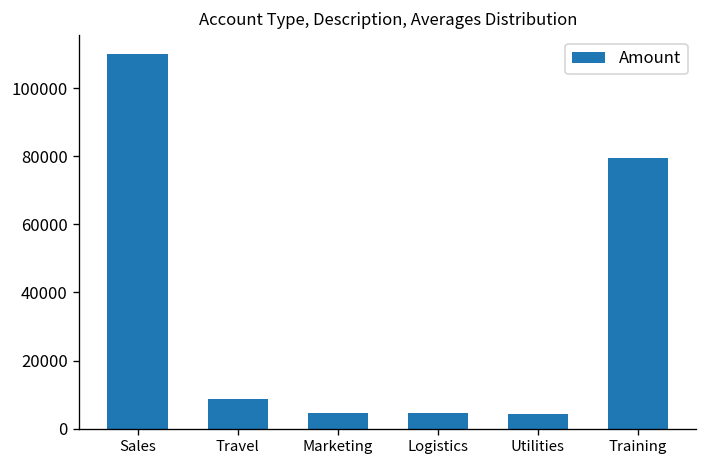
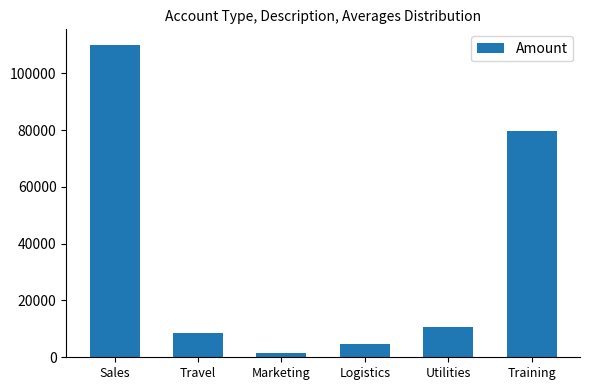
Marketing: 5000 -> 2000
Utilities: 4000 -> 11000
